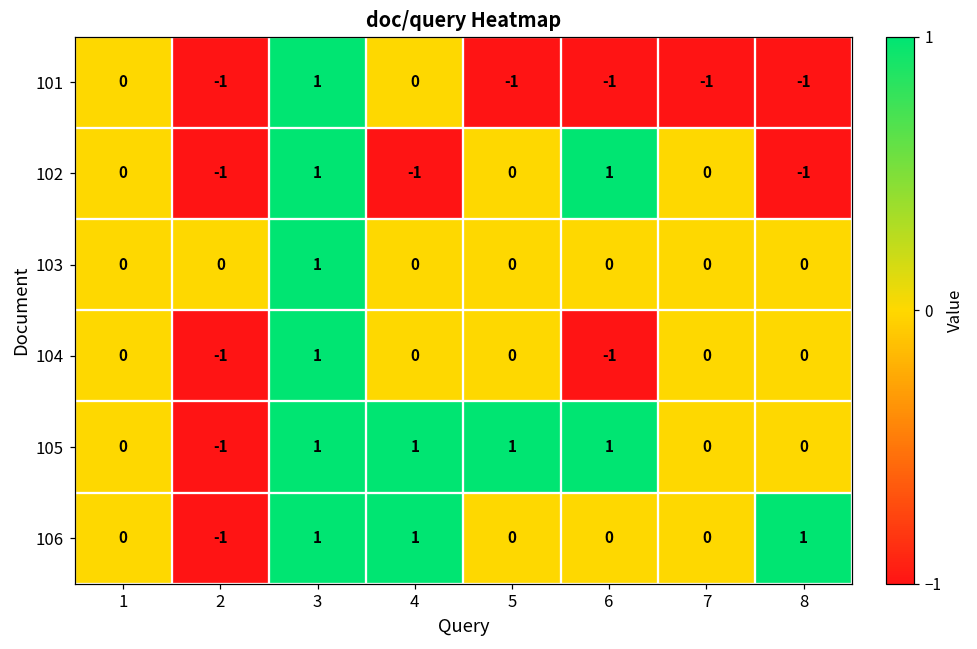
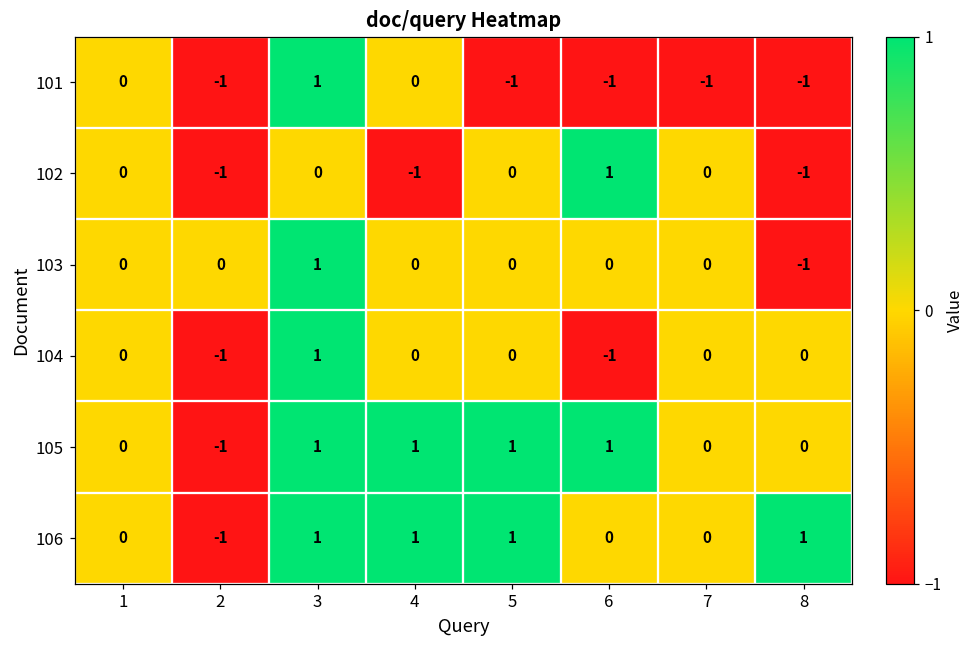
102, 3: 1 -> 0
103, 8: 0 -> -1
106, 5: 0 -> 1
